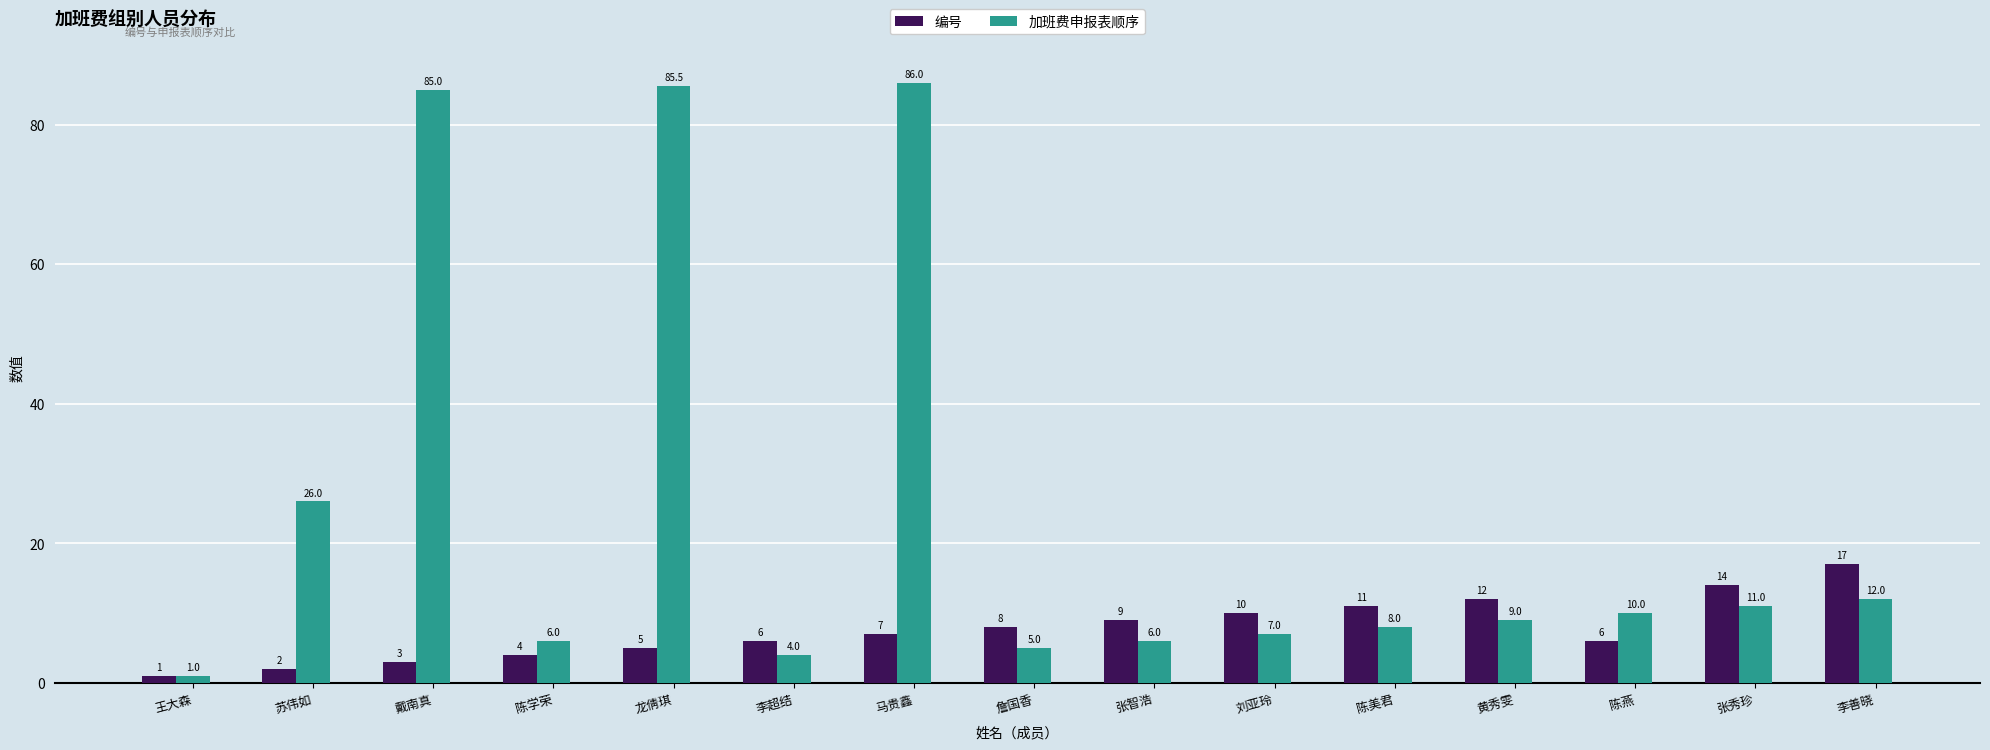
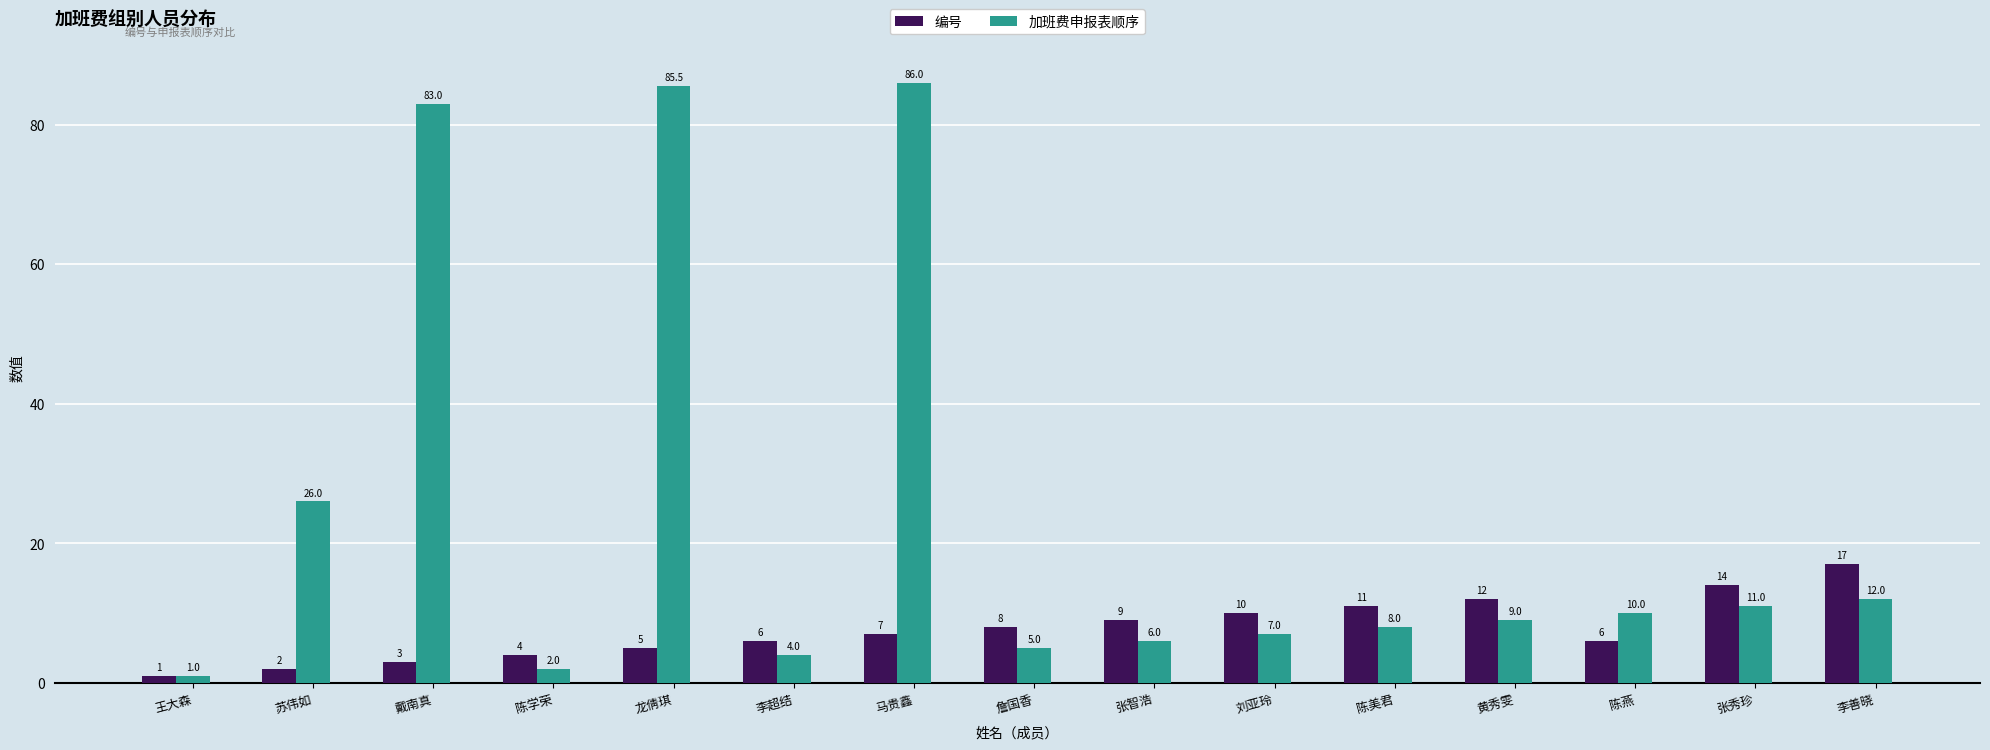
加班费申报表顺序, 戴南真: 85.0 -> 83.0
加班费申报表顺序, 陈学荣: 6.0 -> 2.0
